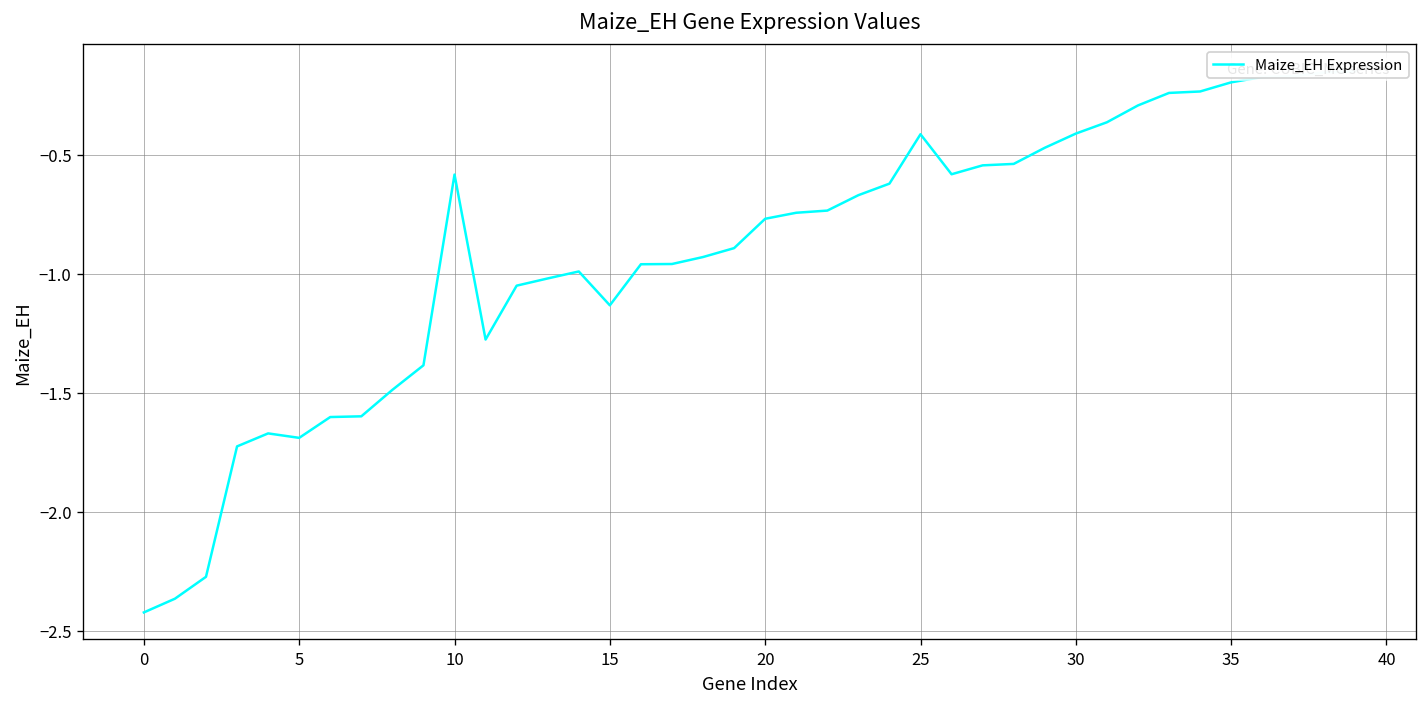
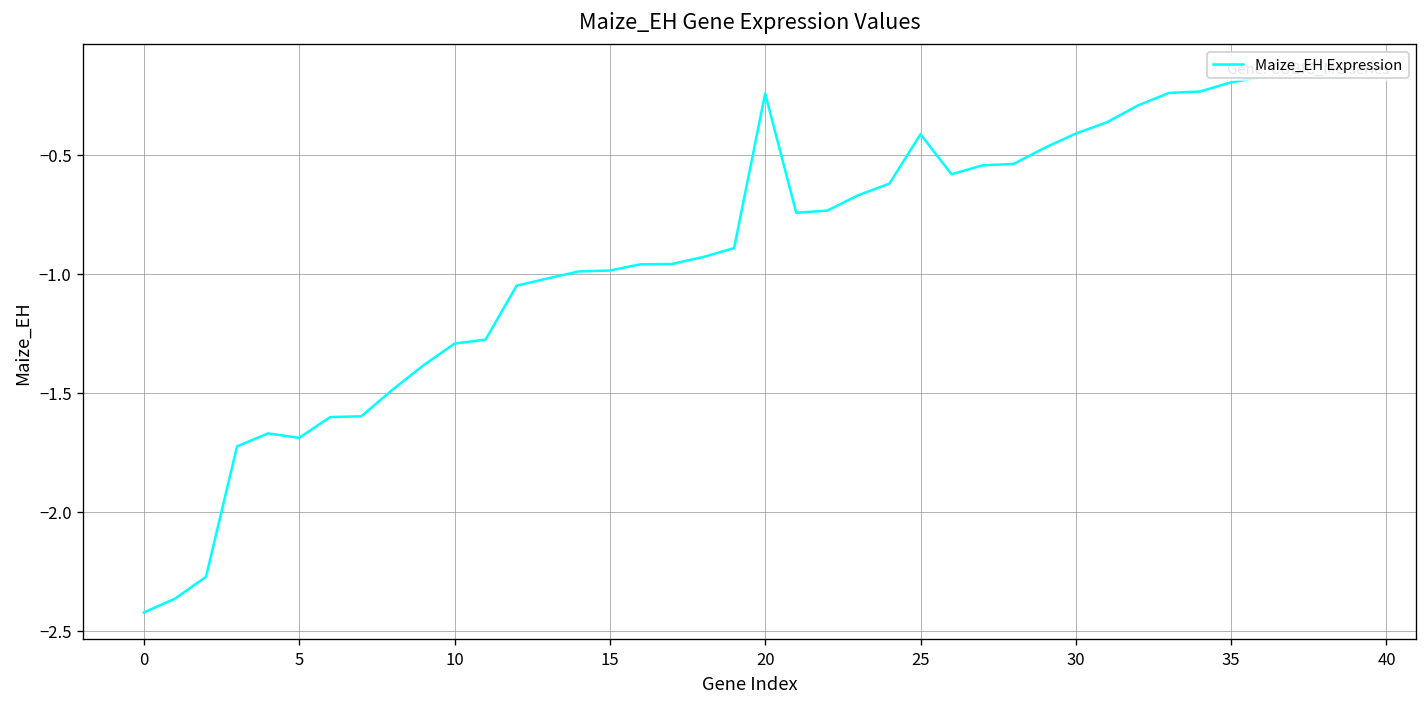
10: -0.58 -> -1.29
15: -1.13 -> -0.99
20: -0.77 -> -0.24
